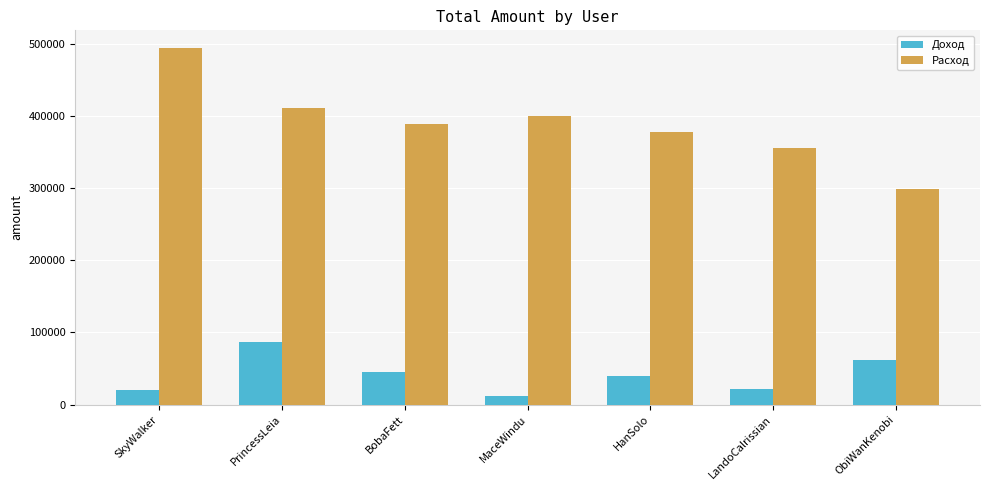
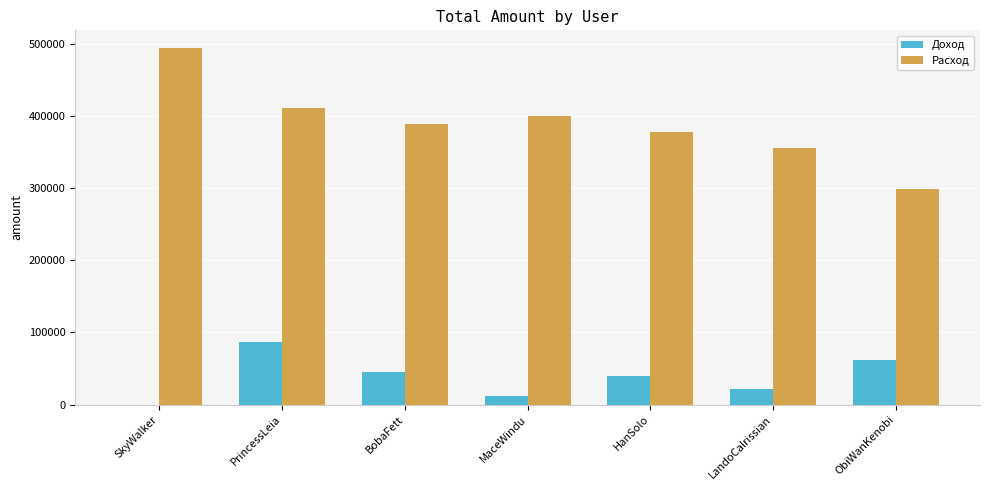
Доход, SkyWalker: 20000 -> 0
